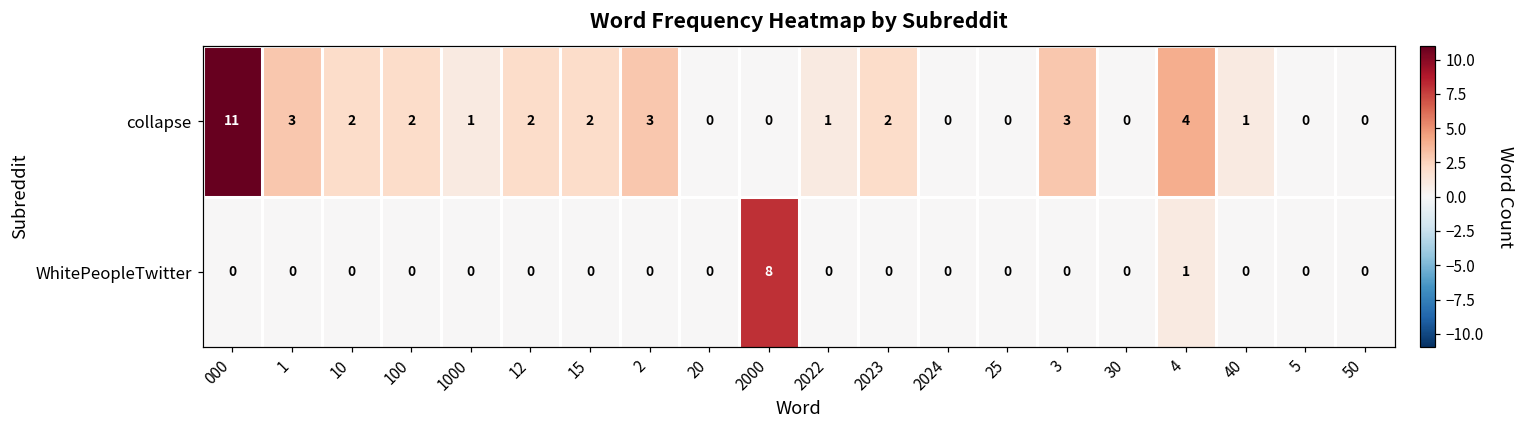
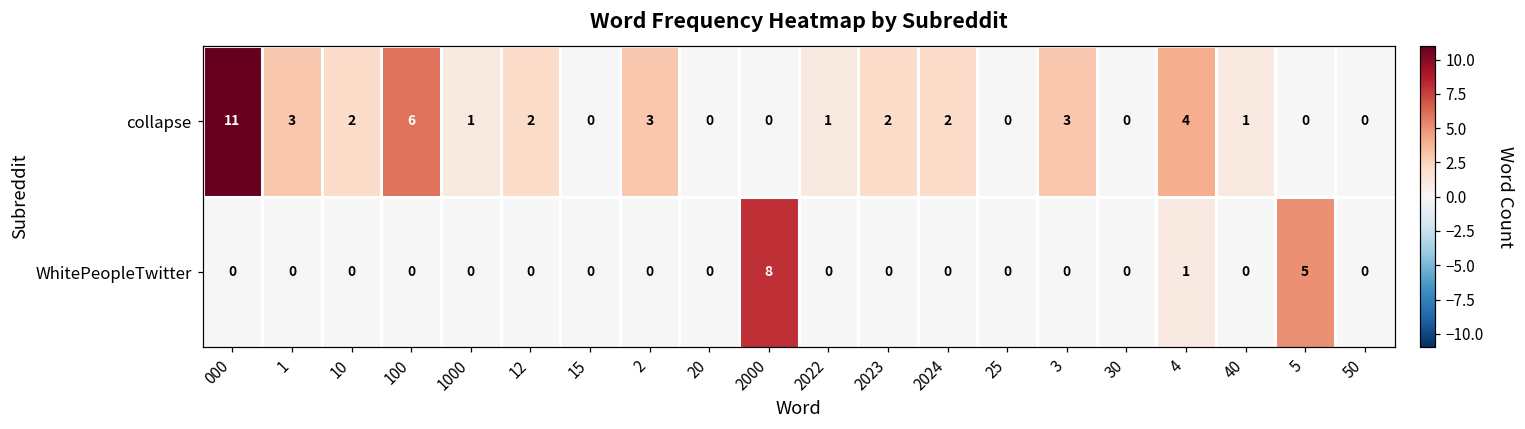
collapse, 100: 2 -> 6
collapse, 15: 2 -> 0
collapse, 2024: 0 -> 2
WhitePeopleTwitter, 5: 0 -> 5
